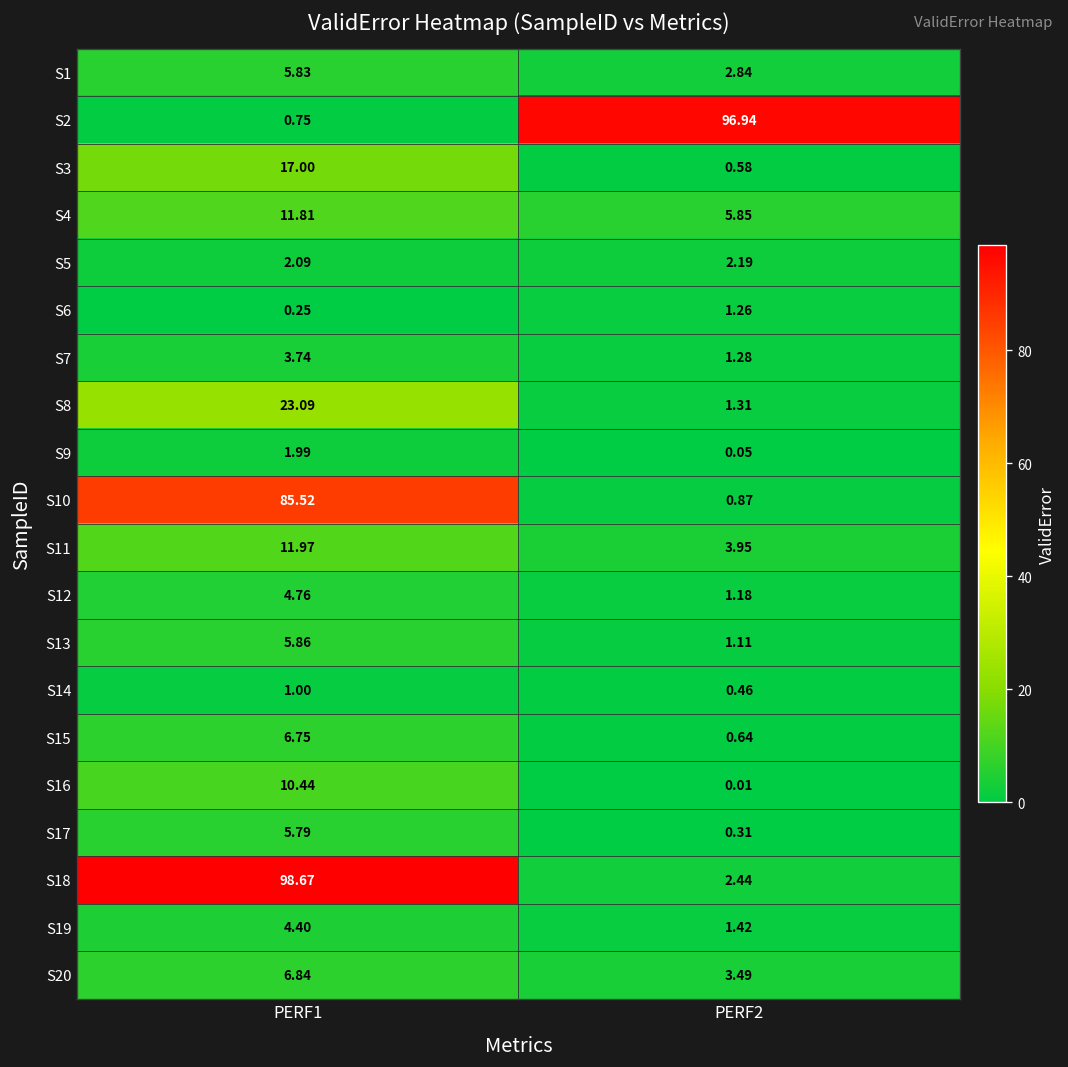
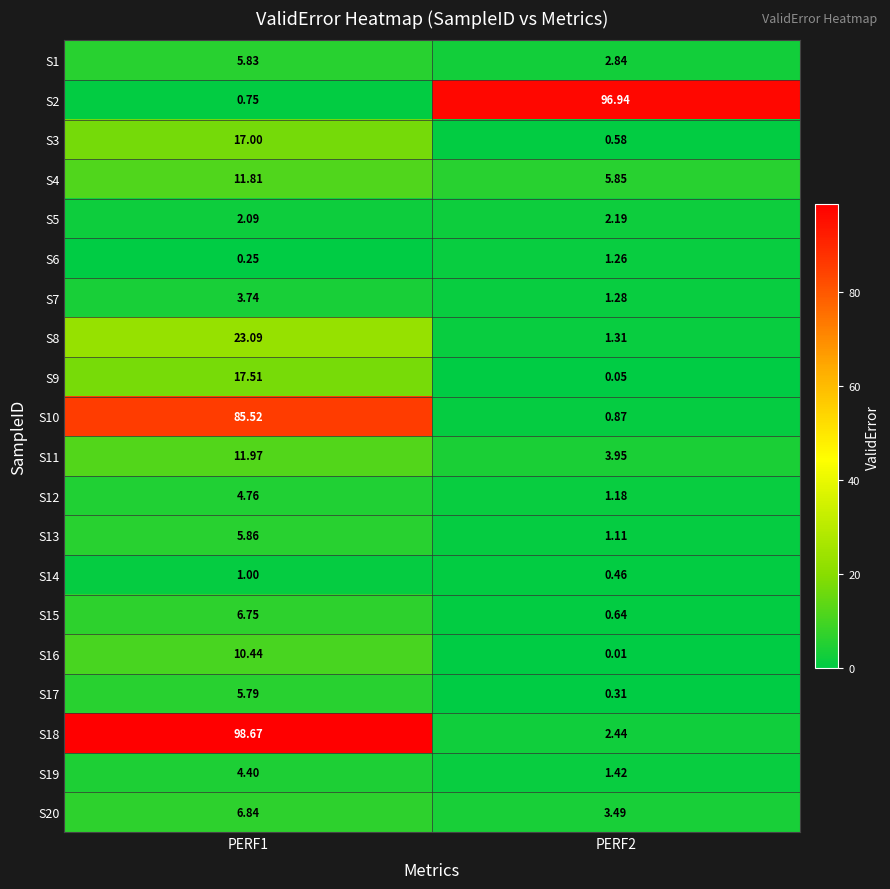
S9, PERF1: 1.99 -> 17.51
